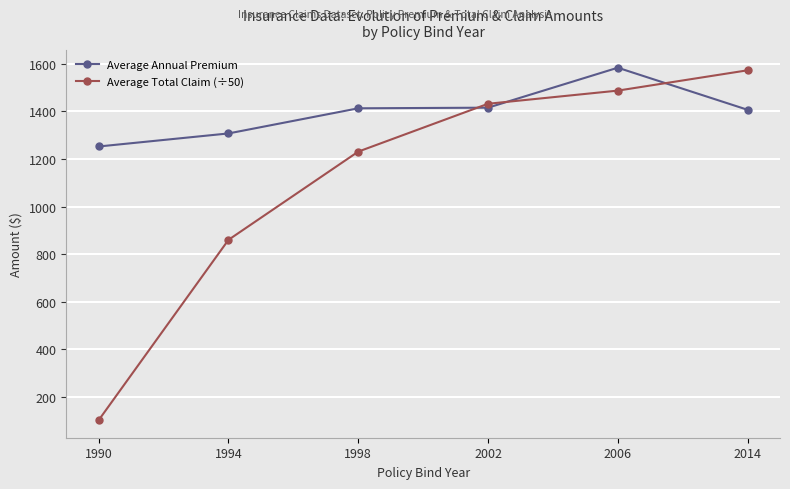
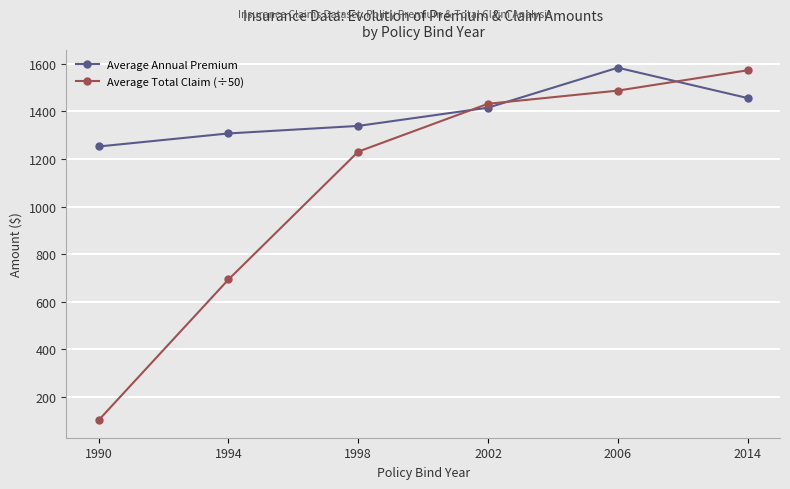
Average Total Claim (÷50), 1994: 860 -> 690
Average Annual Premium, 1998: 1410 -> 1340
Average Annual Premium, 2014: 1410 -> 1460
